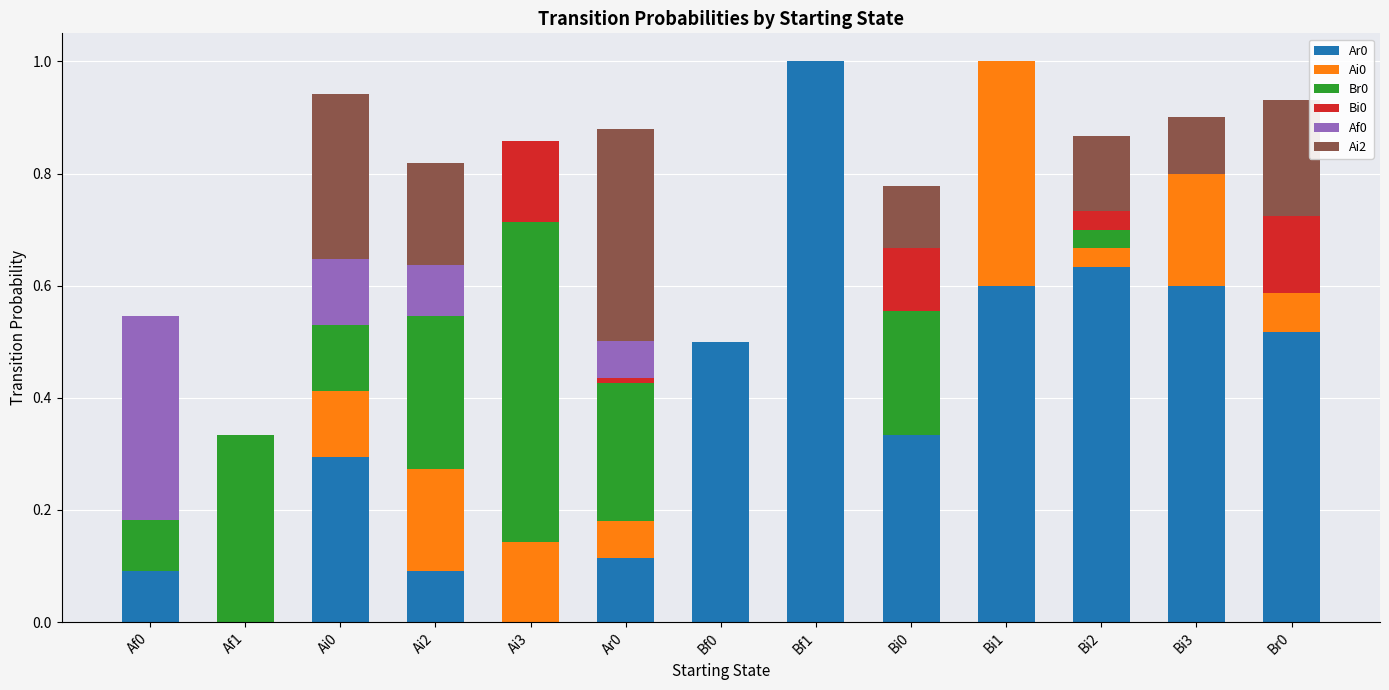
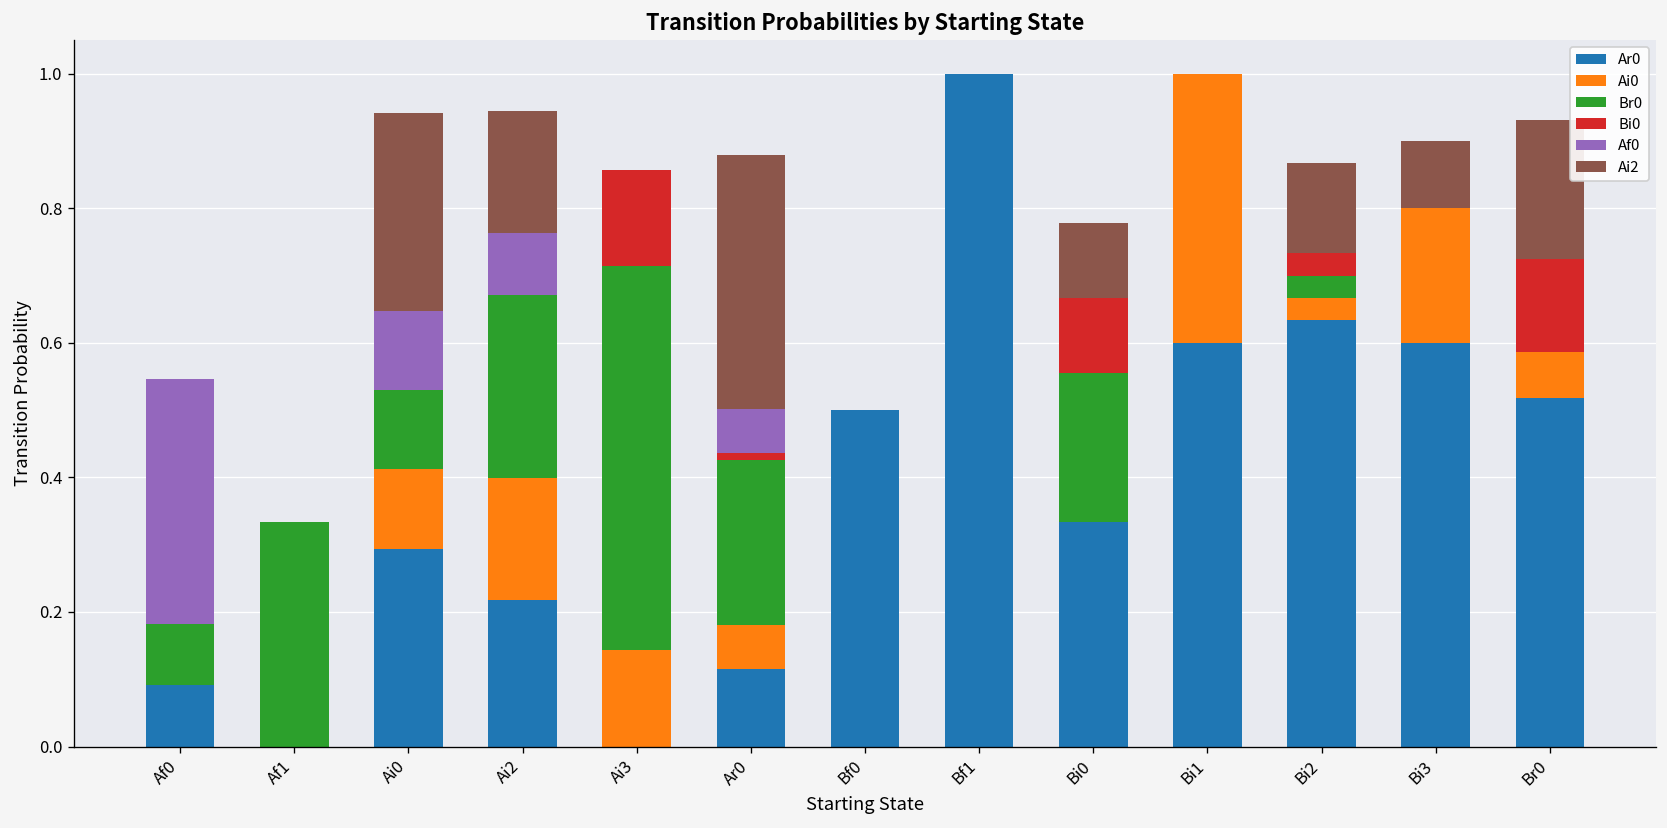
Ar0, Ai2: 0.09 -> 0.22
